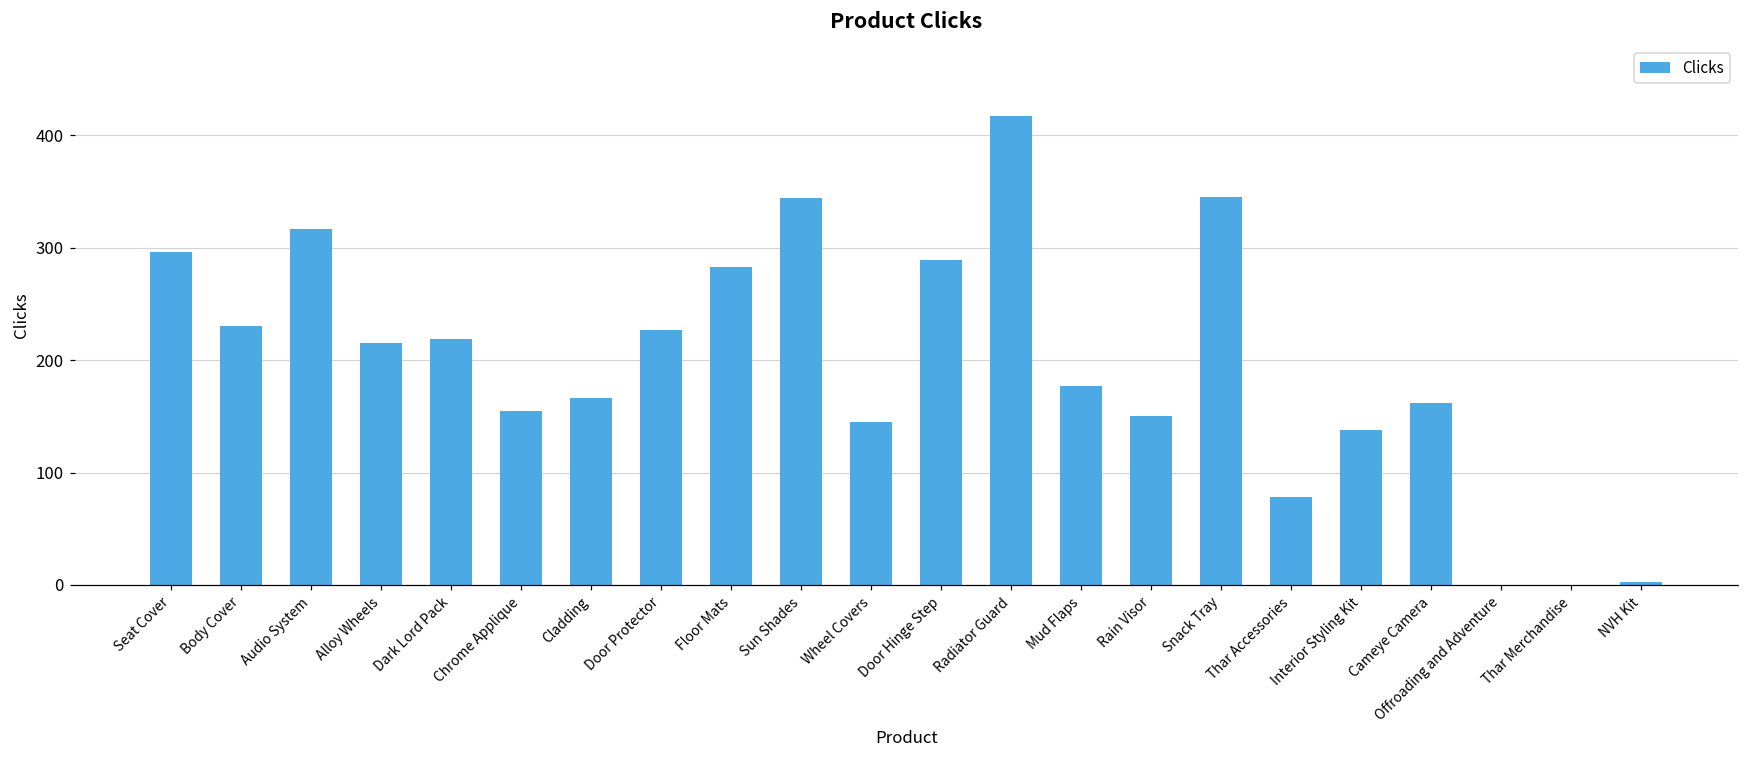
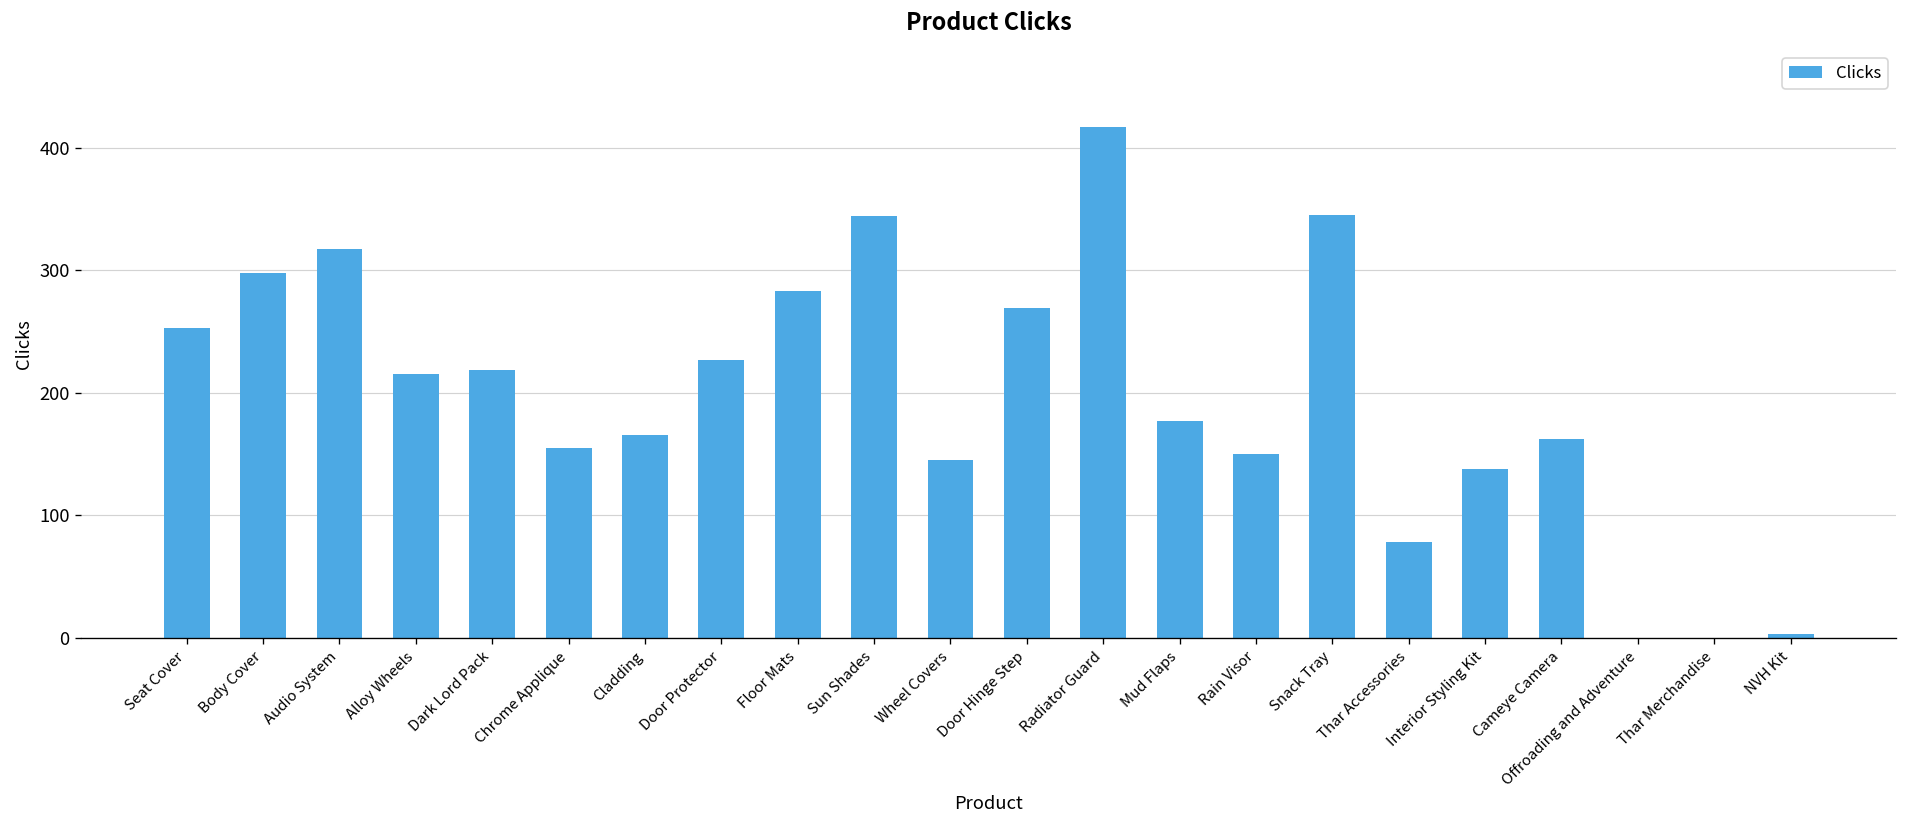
Seat Cover: 296 -> 253
Body Cover: 230 -> 298
Door Hinge Step: 289 -> 269
